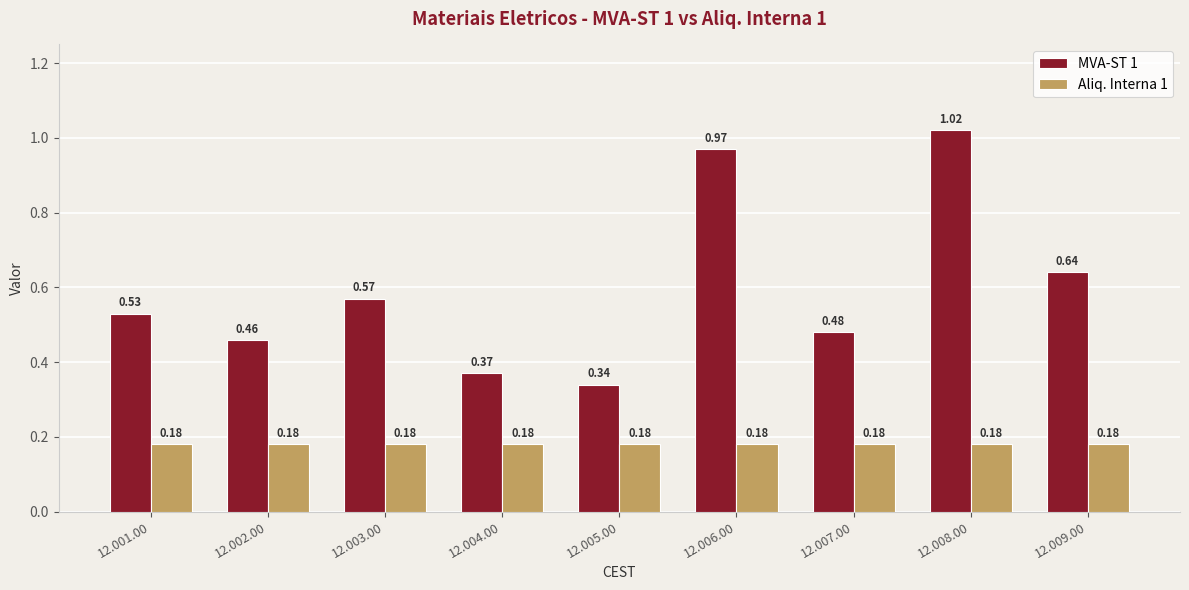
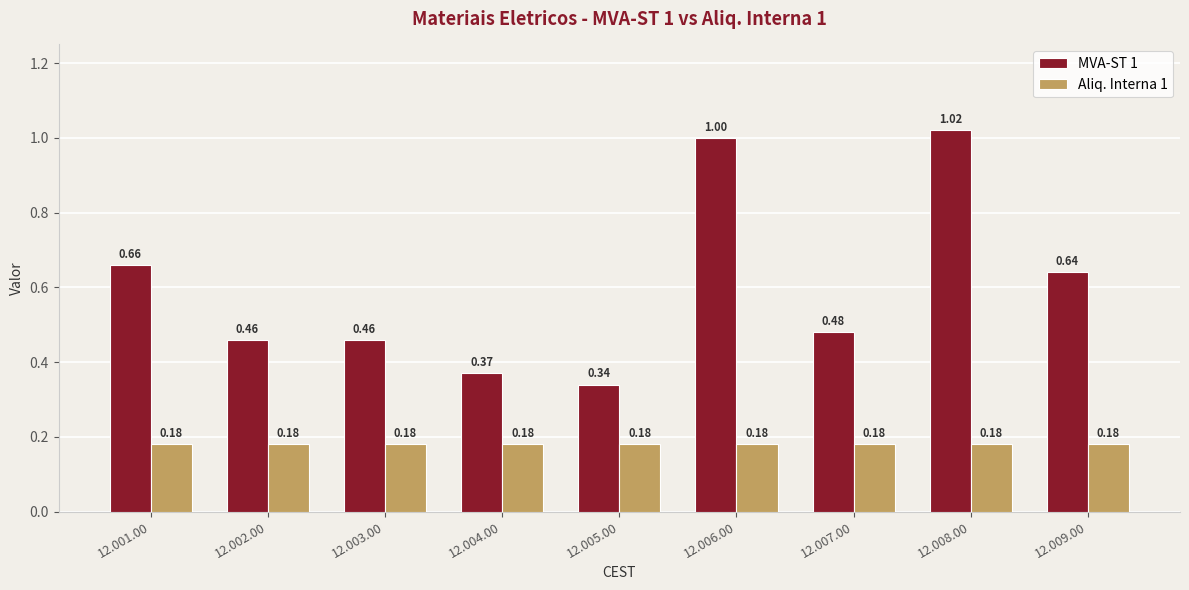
MVA-ST 1, 12.001.00: 0.53 -> 0.66
MVA-ST 1, 12.003.00: 0.57 -> 0.46
MVA-ST 1, 12.006.00: 0.97 -> 1.00
